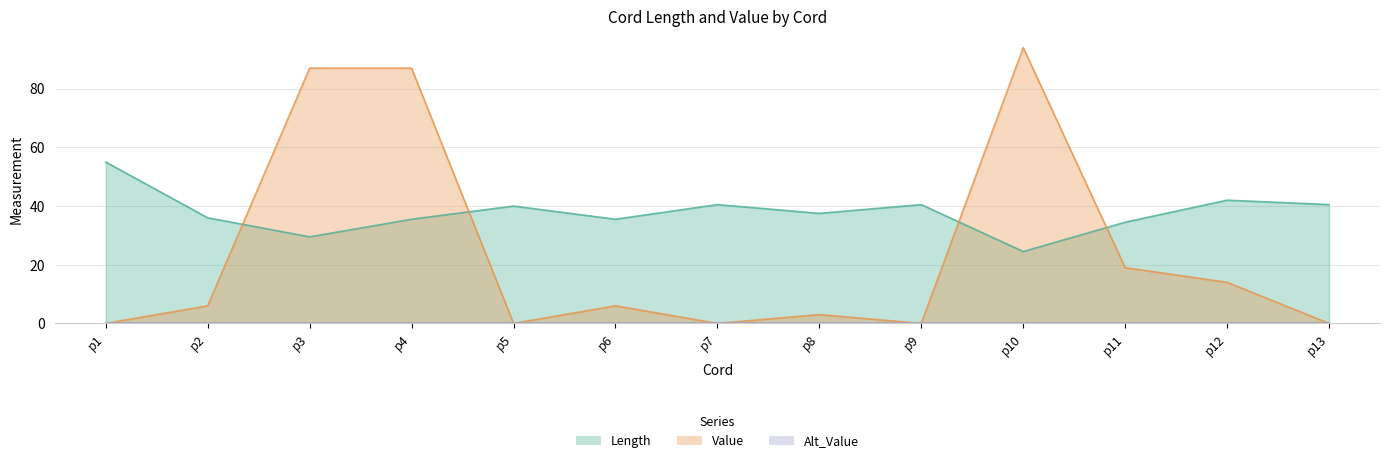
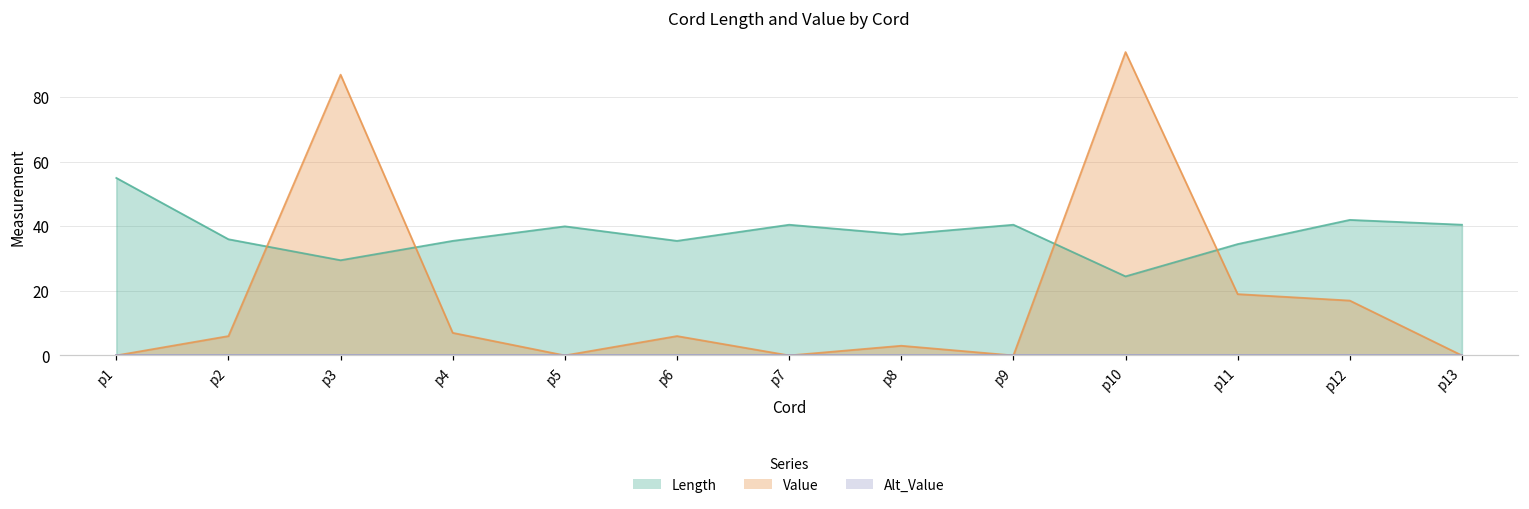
Value, p4: 87 -> 7
Value, p12: 14 -> 17
